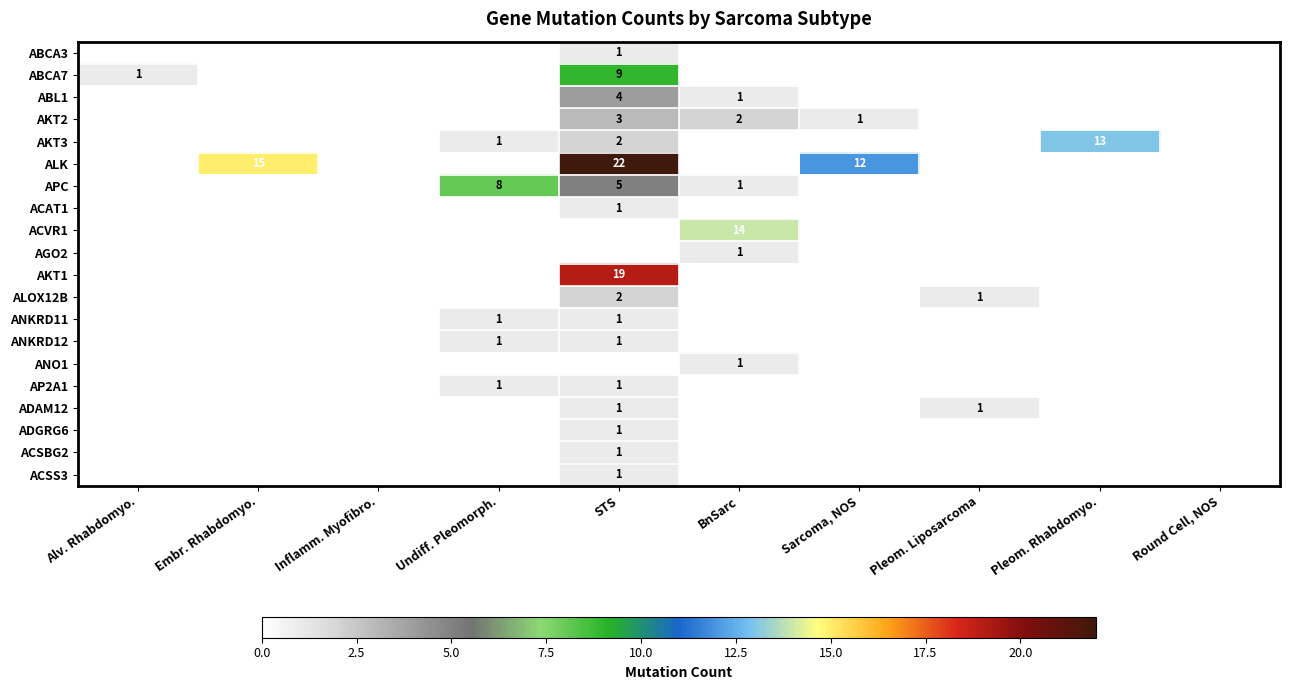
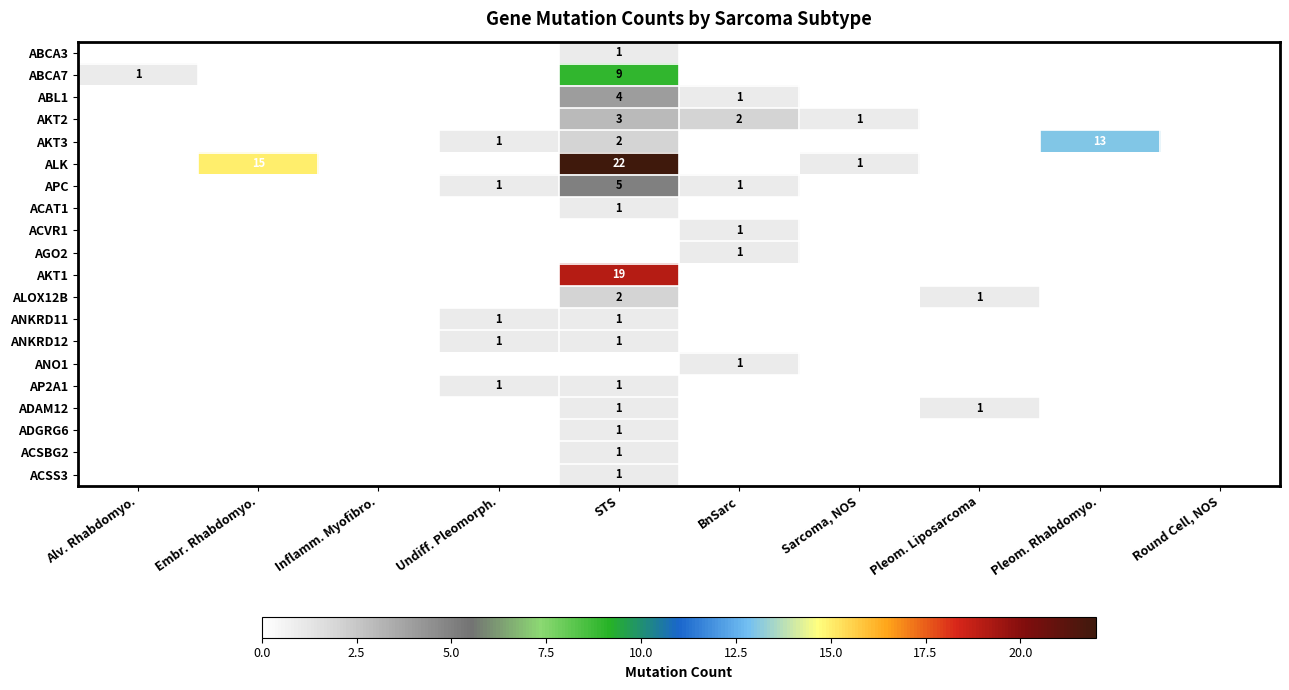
ALK, Sarcoma, NOS: 12 -> 1
APC, Undiff. Pleomorph.: 8 -> 1
ACVR1, BnSarc: 14 -> 1
